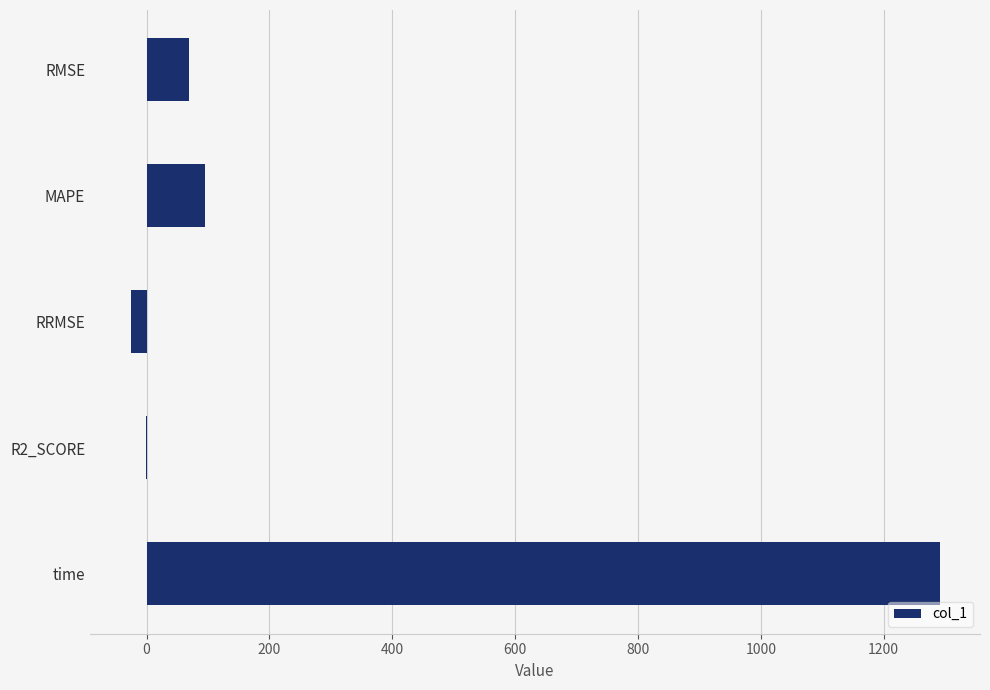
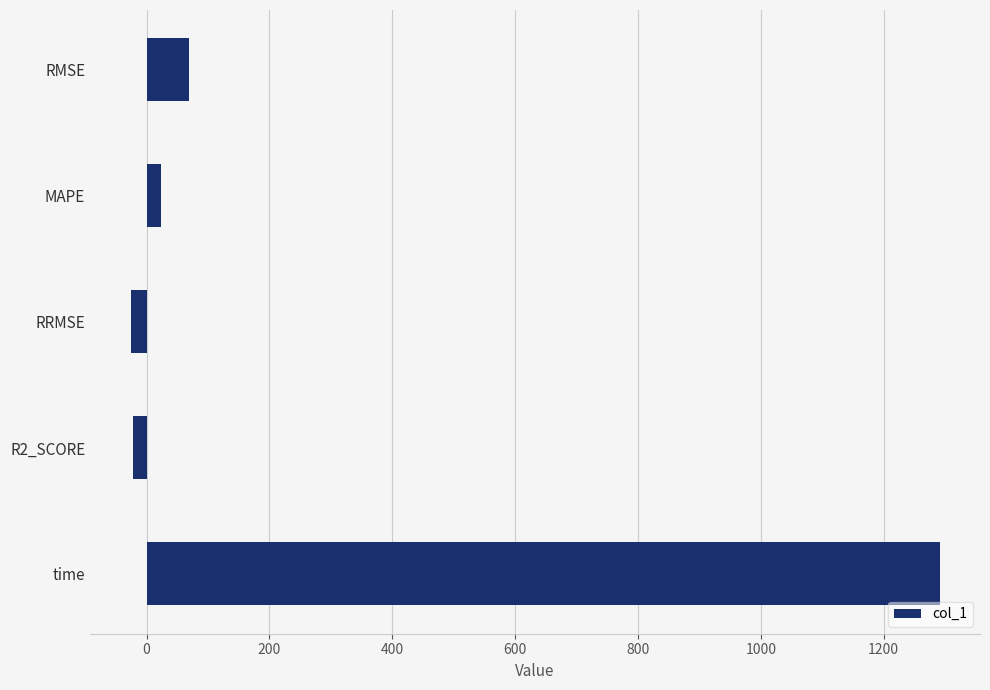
MAPE: 100 -> 20
R2_SCORE: 0 -> -20
